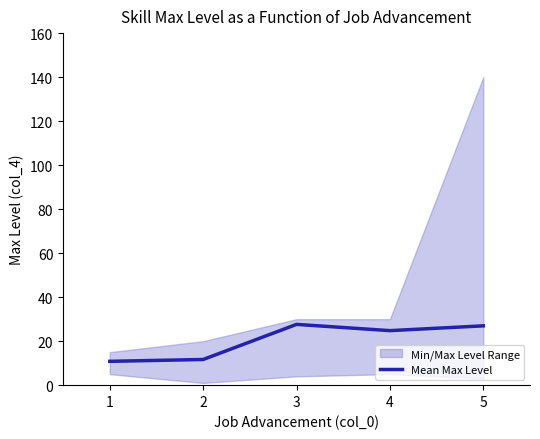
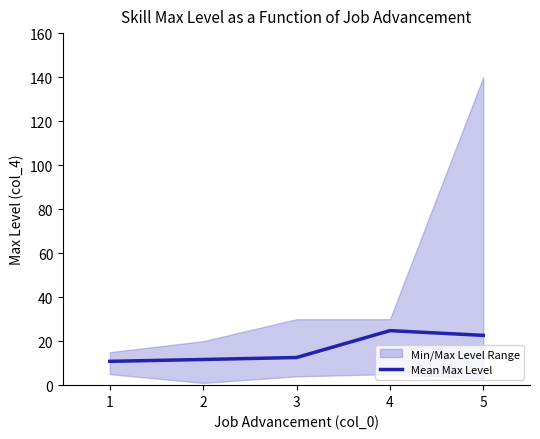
Mean Max Level, 3: 28 -> 13
Mean Max Level, 5: 27 -> 23
